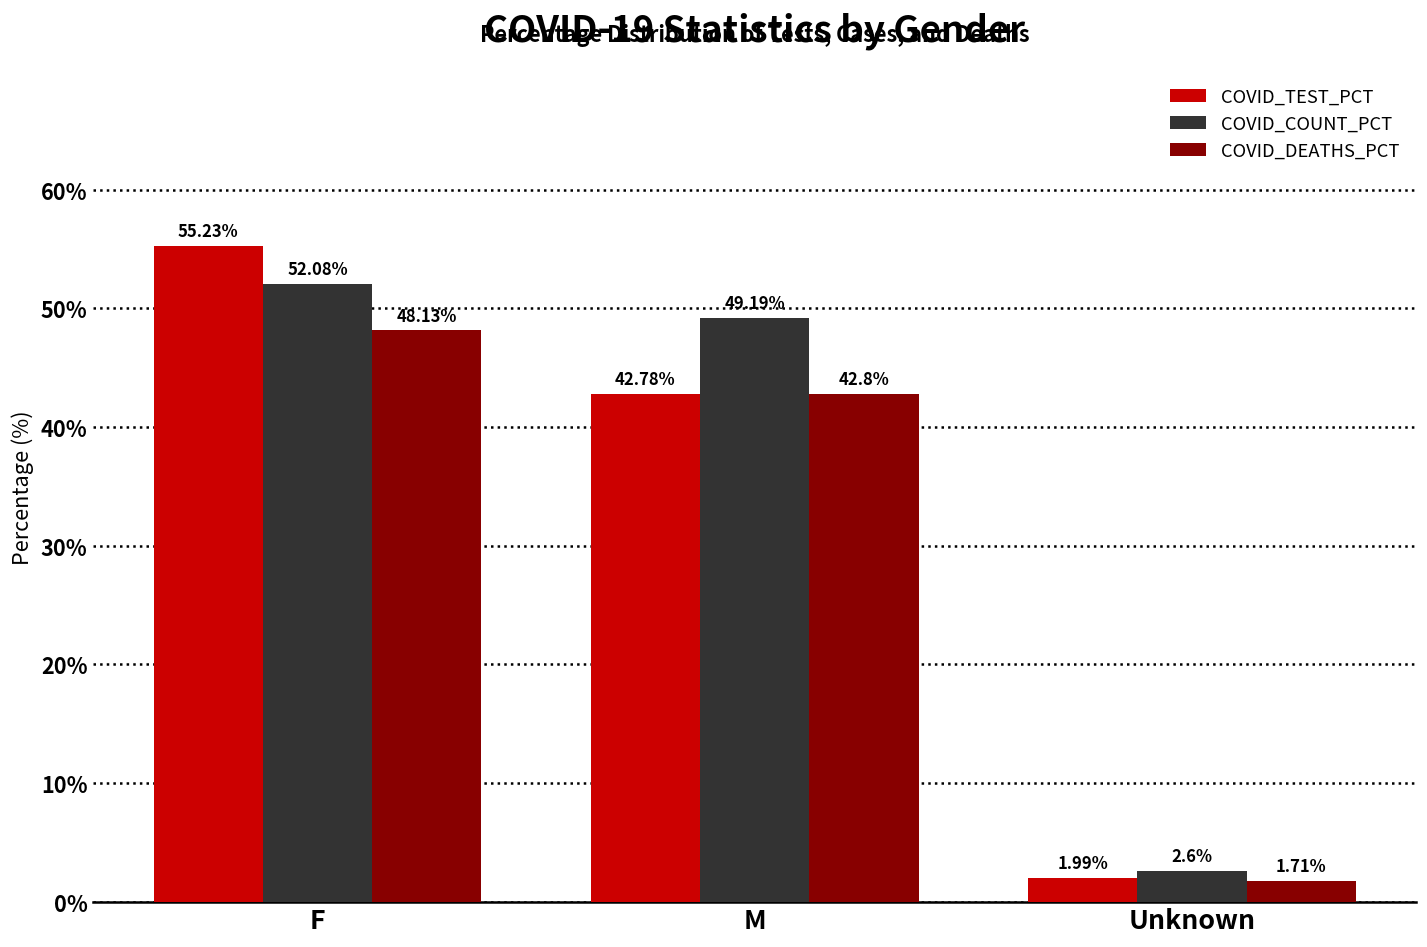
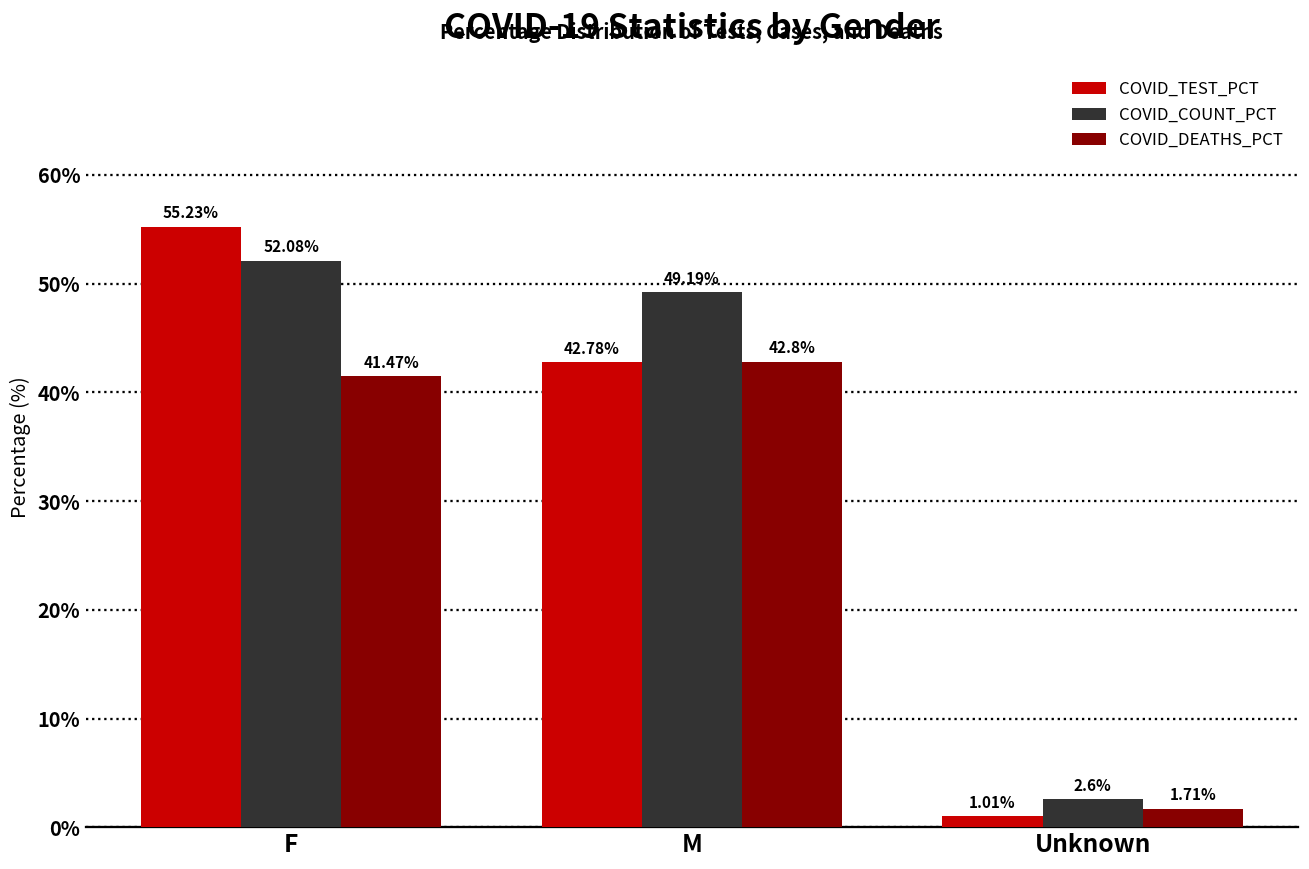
COVID_DEATHS_PCT, F: 48.13% -> 41.47%
COVID_TEST_PCT, Unknown: 1.99% -> 1.01%
